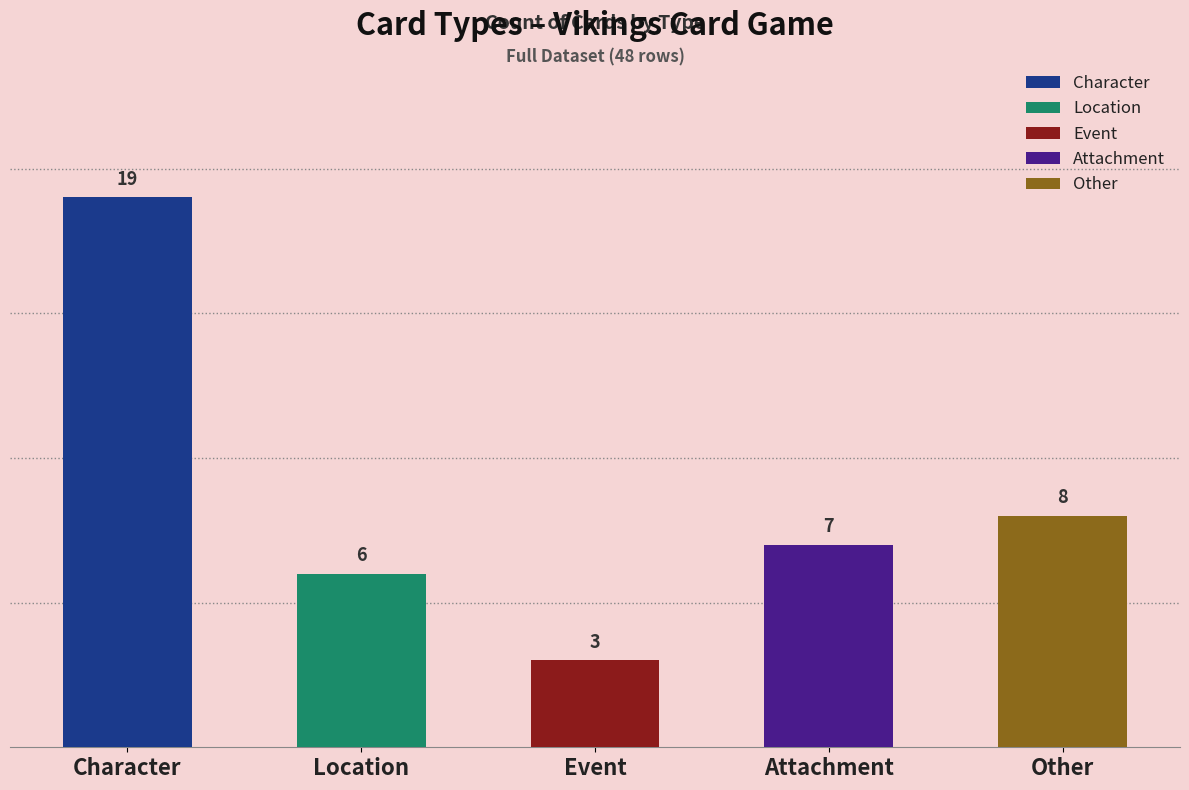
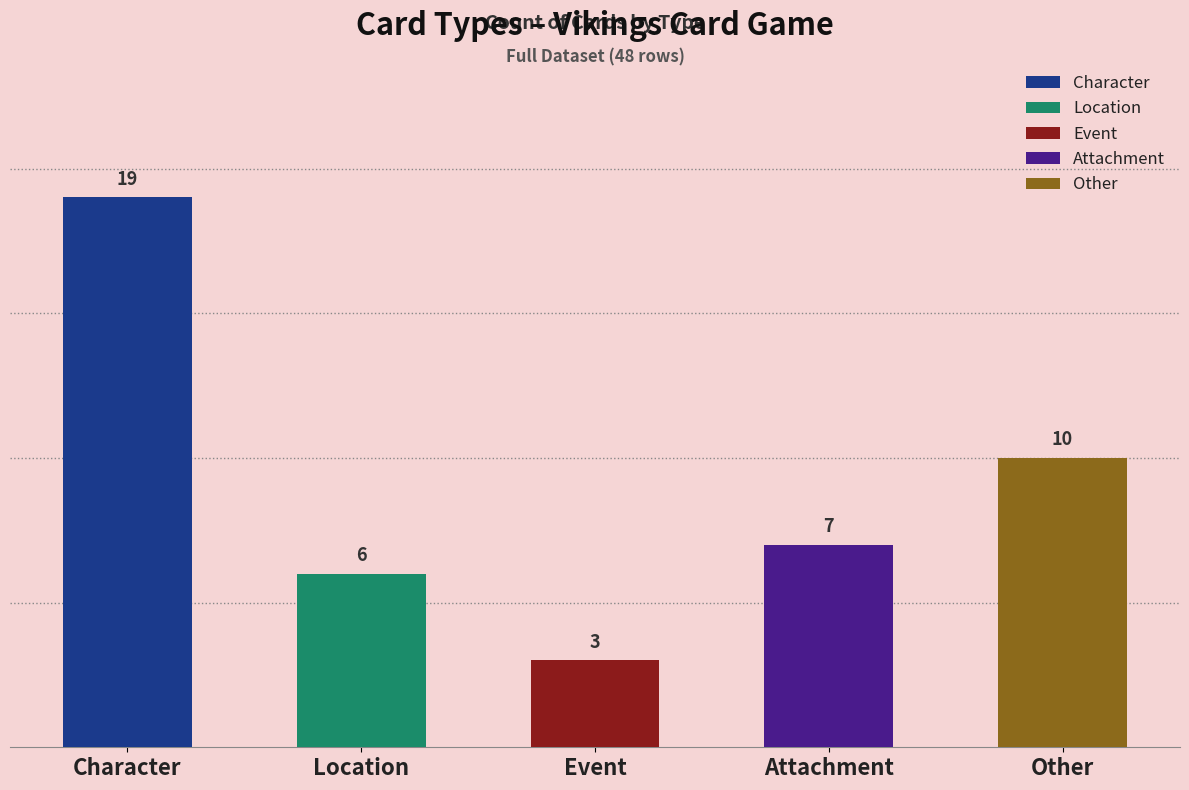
Other: 8 -> 10
